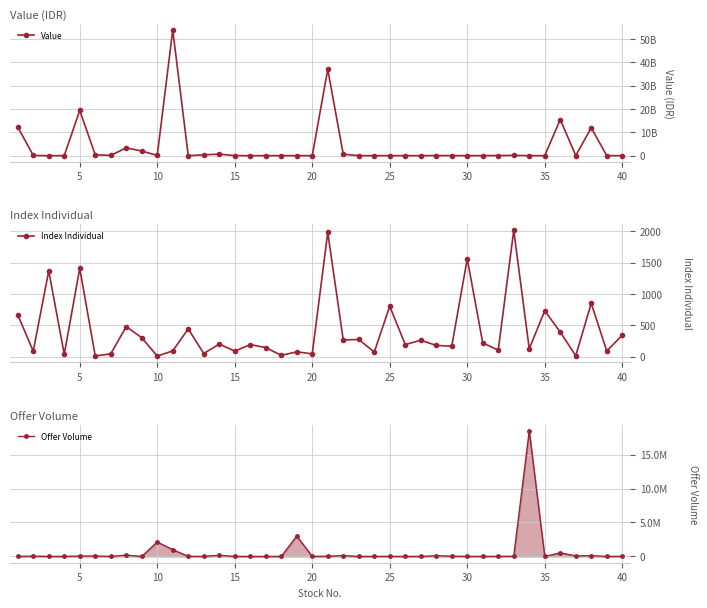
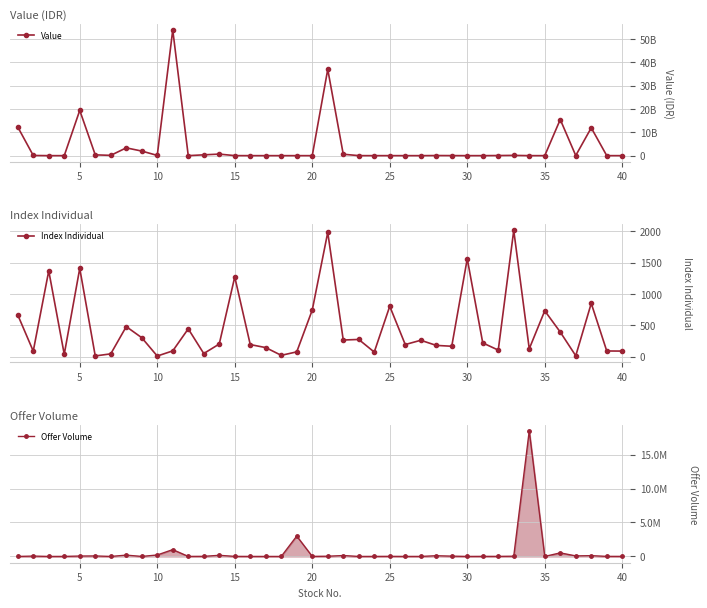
Index Individual, 15: 100 -> 1300
Index Individual, 20: 0 -> 700
Index Individual, 40: 300 -> 100
Offer Volume, 10: 2000000 -> 0
